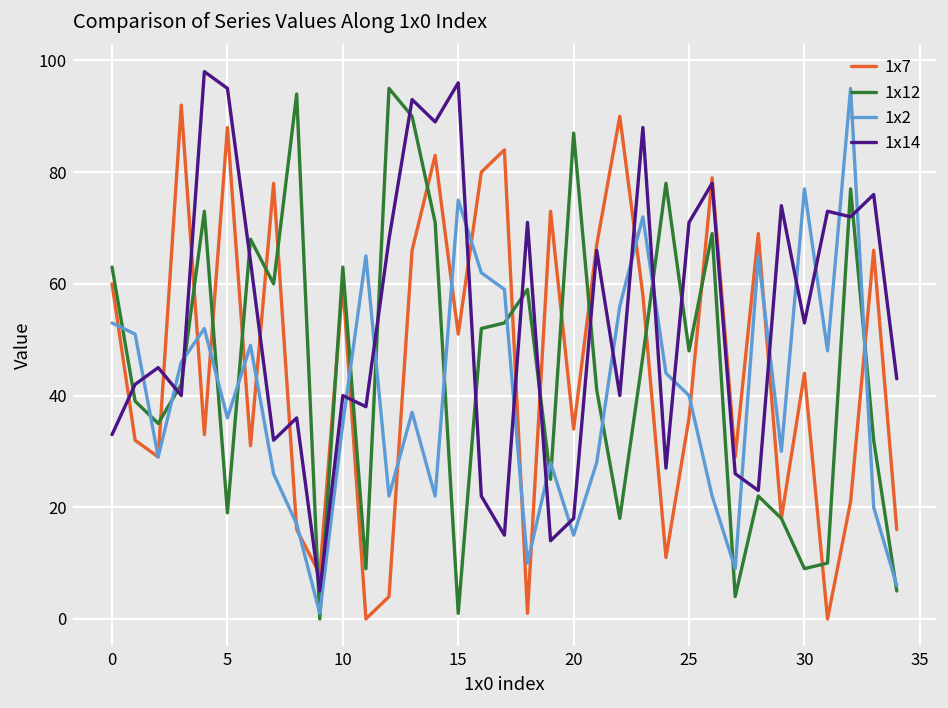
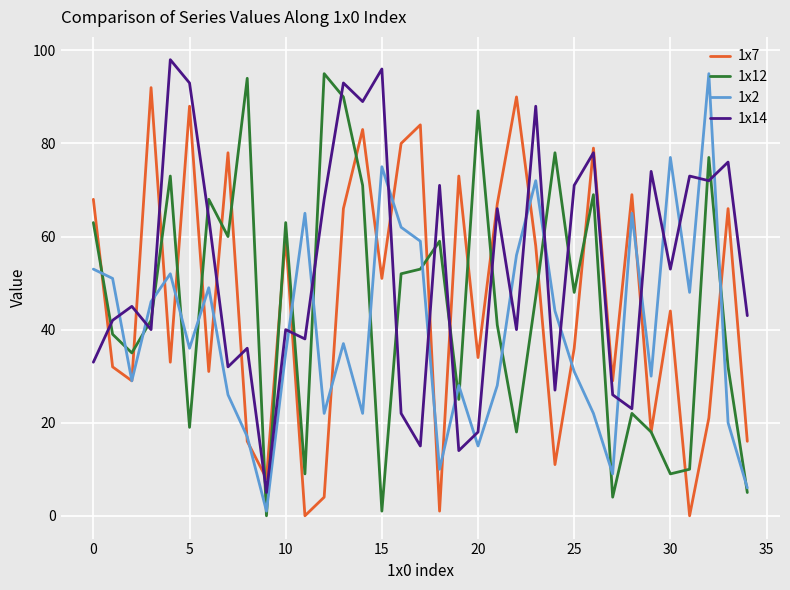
1x7, 0: 60 -> 68
1x14, 5: 95 -> 93
1x2, 25: 40 -> 31
